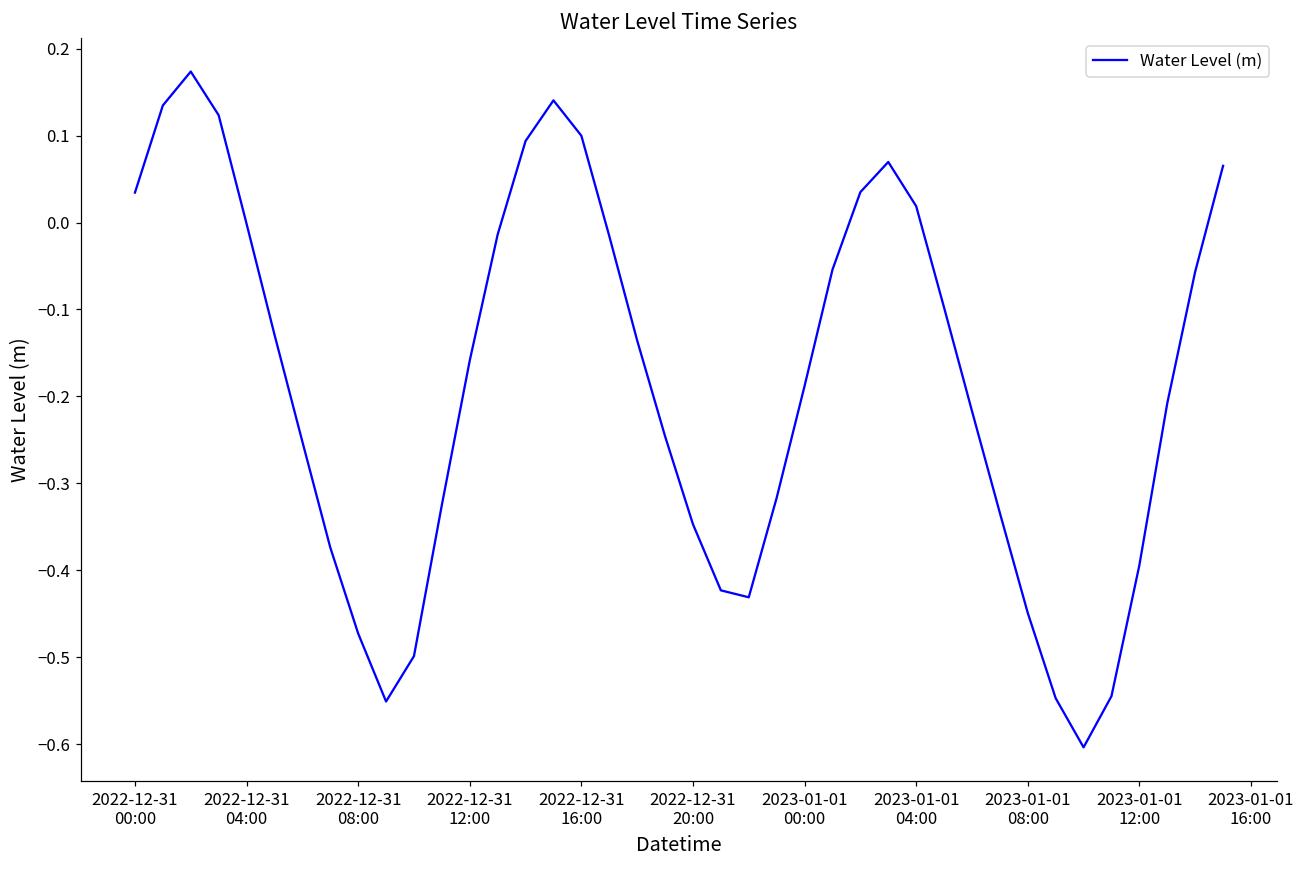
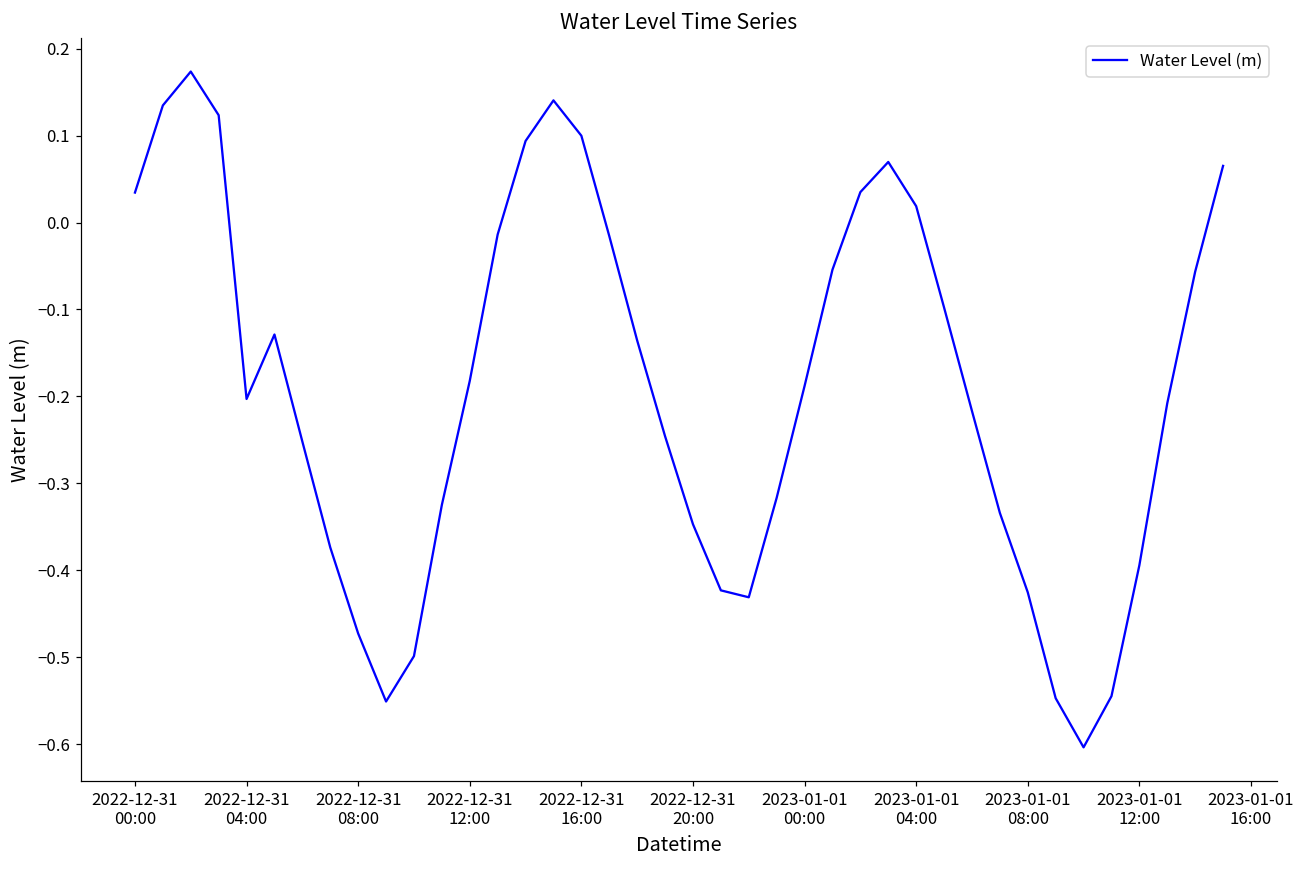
2022-12-31 04:00: 0.00 -> -0.20
2022-12-31 12:00: -0.16 -> -0.18
2023-01-01 08:00: -0.45 -> -0.43
